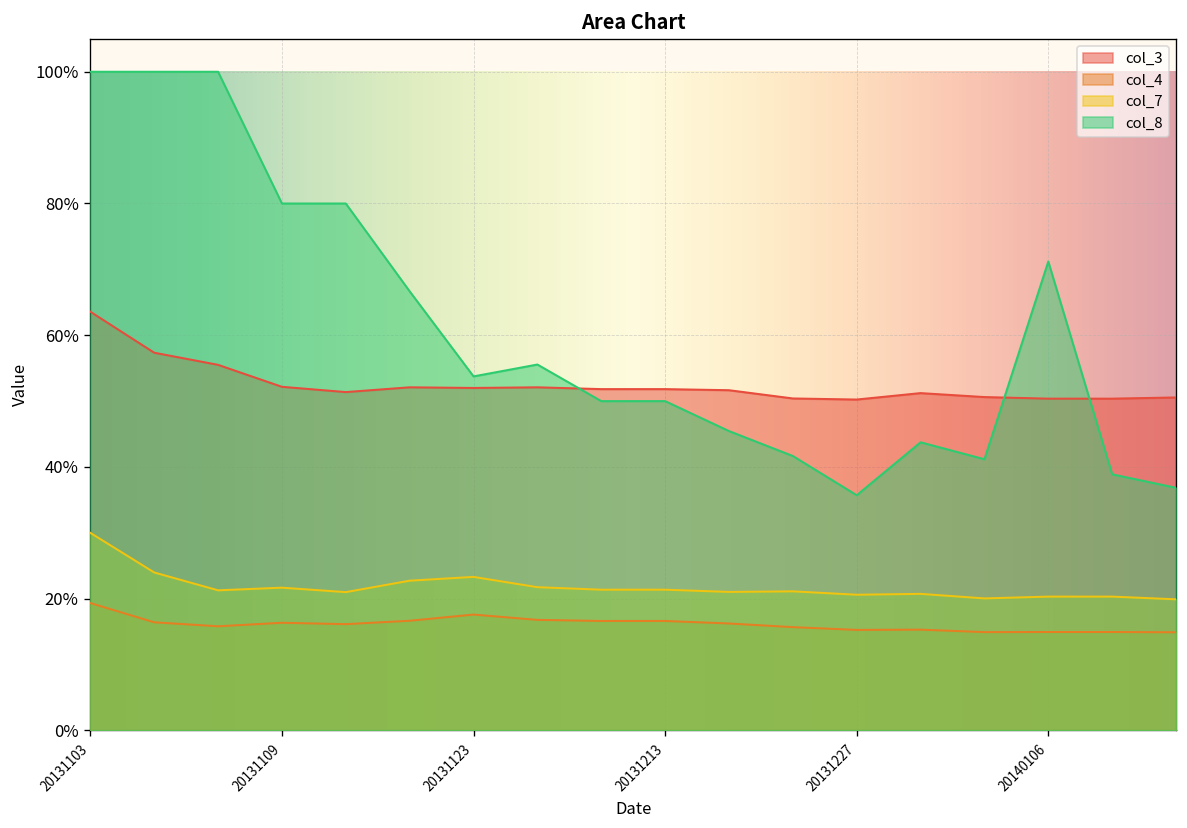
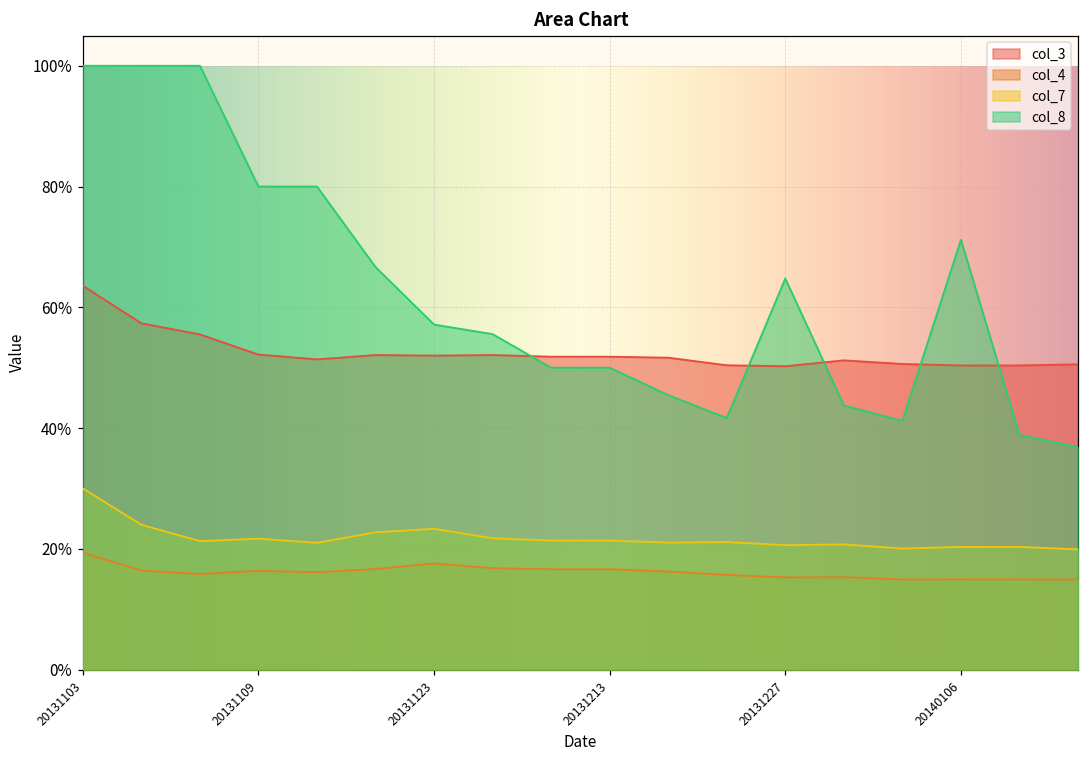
col_8, 20131123: 54% -> 57%
col_8, 20131227: 36% -> 65%
